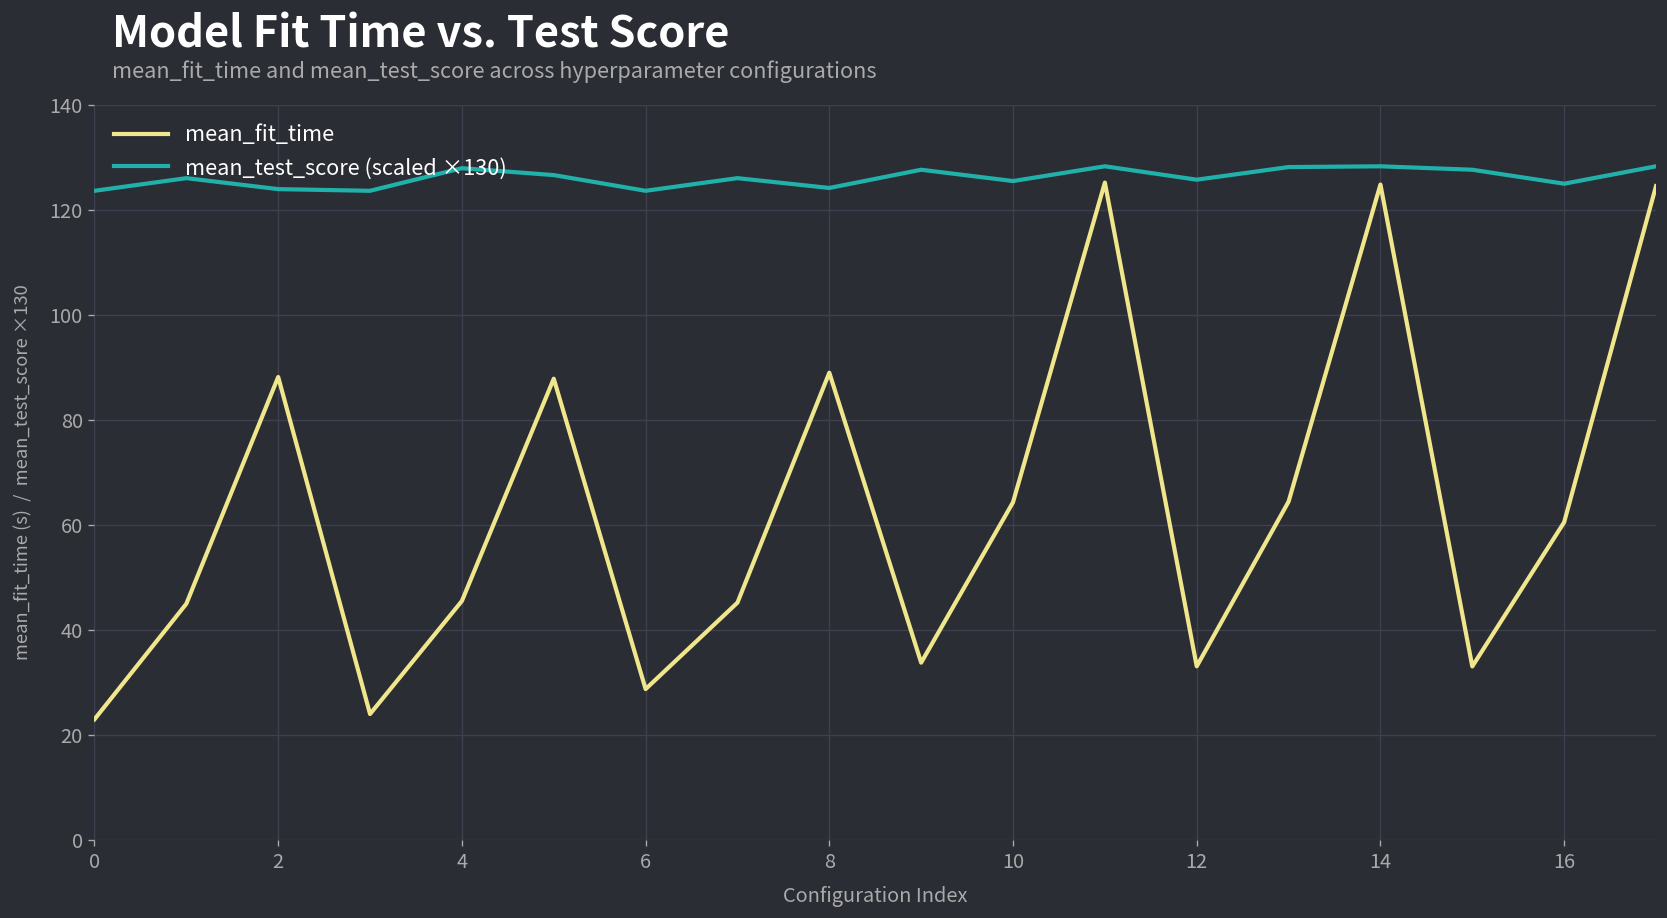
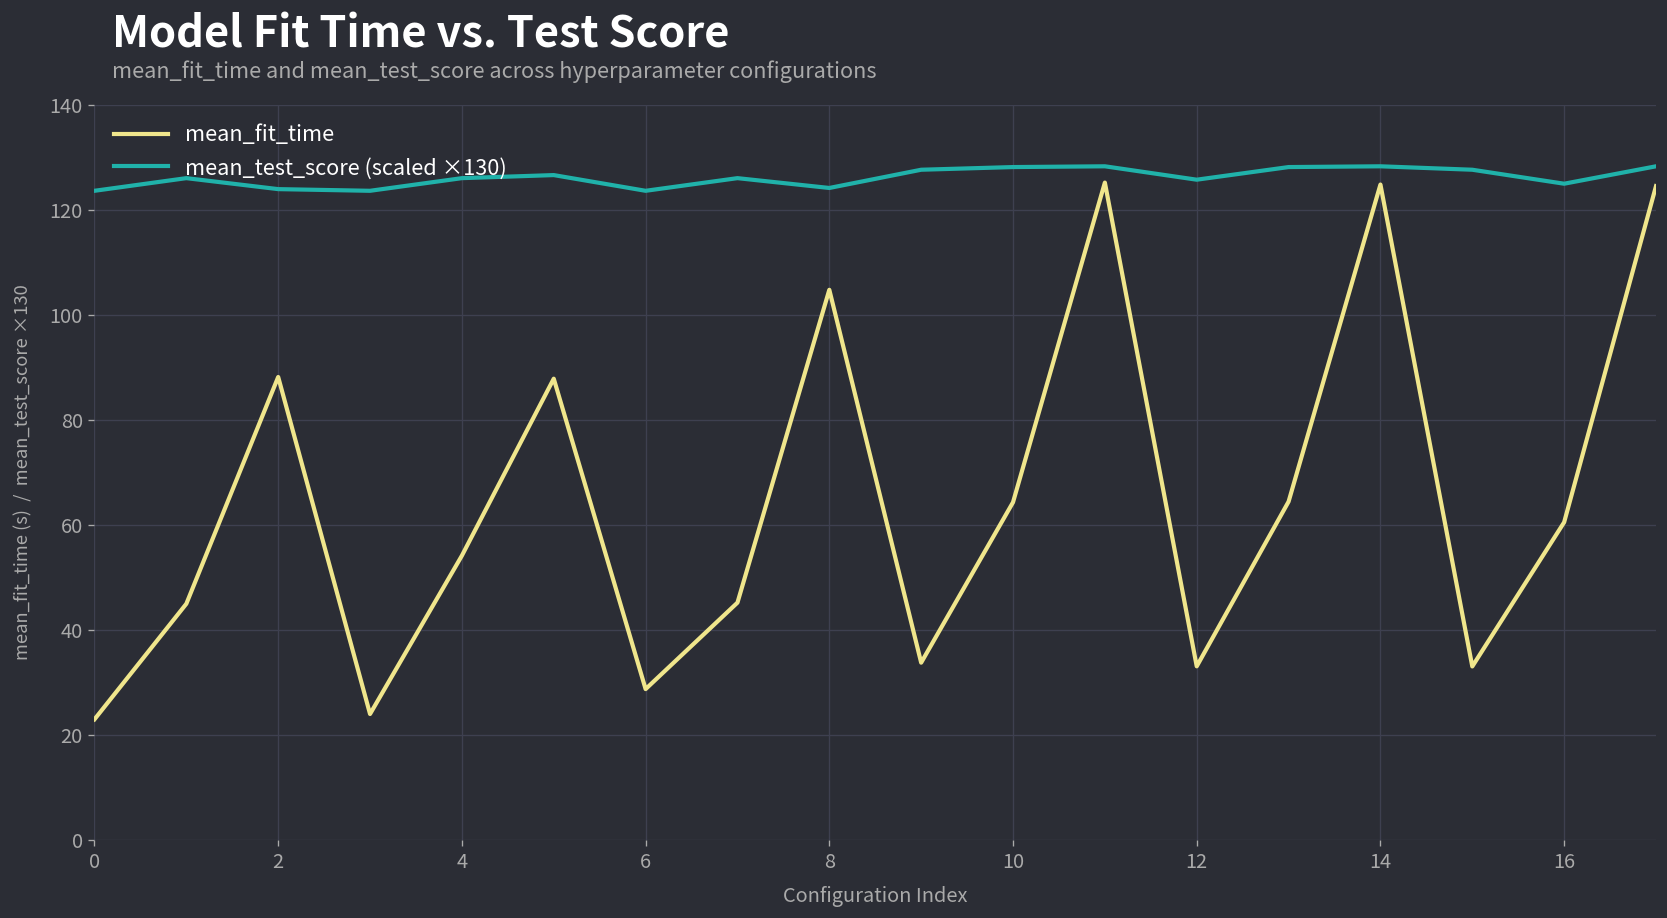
mean_fit_time, 4: 46 -> 54
mean_test_score (scaled ×130), 4: 128 -> 126
mean_fit_time, 8: 89 -> 105
mean_test_score (scaled ×130), 10: 126 -> 128
